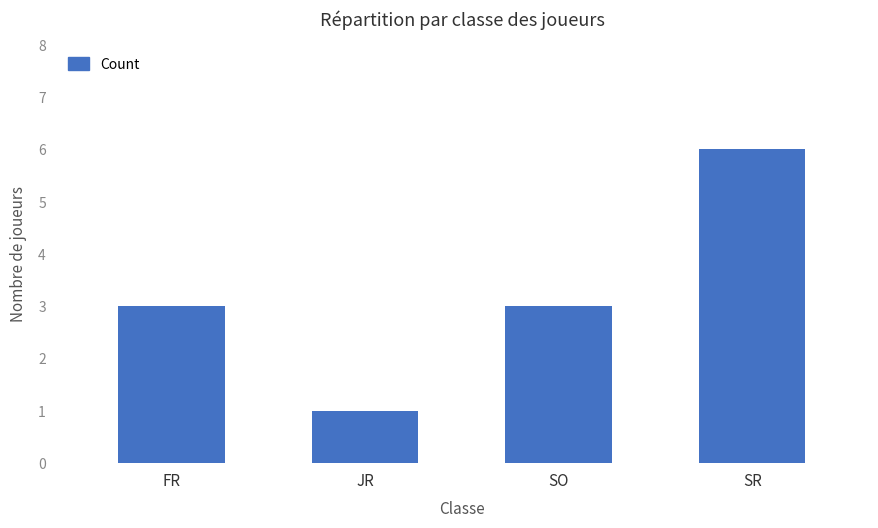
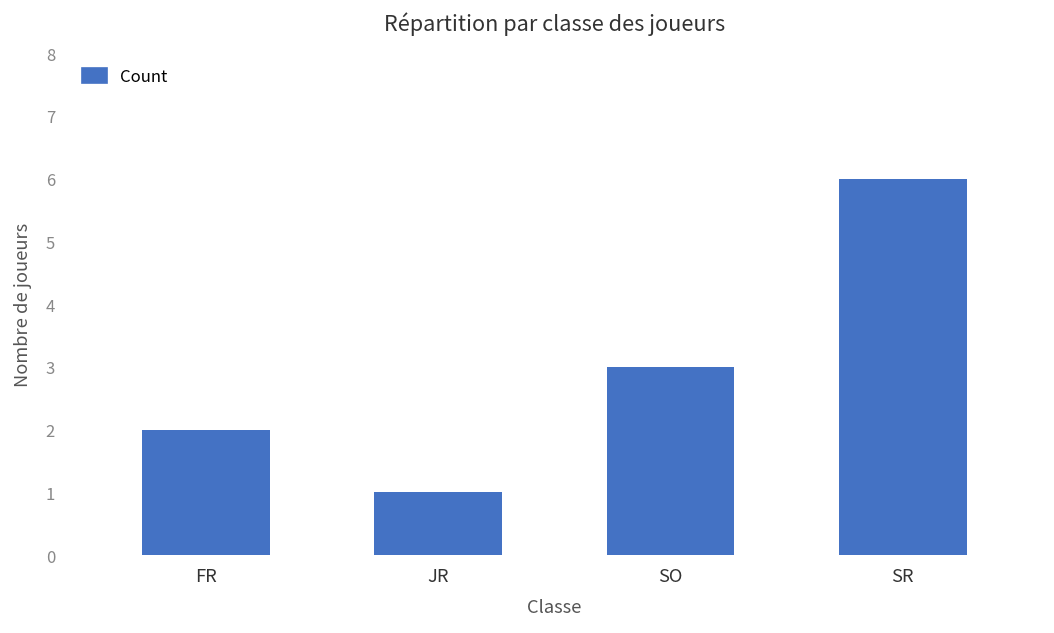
FR: 3 -> 2
